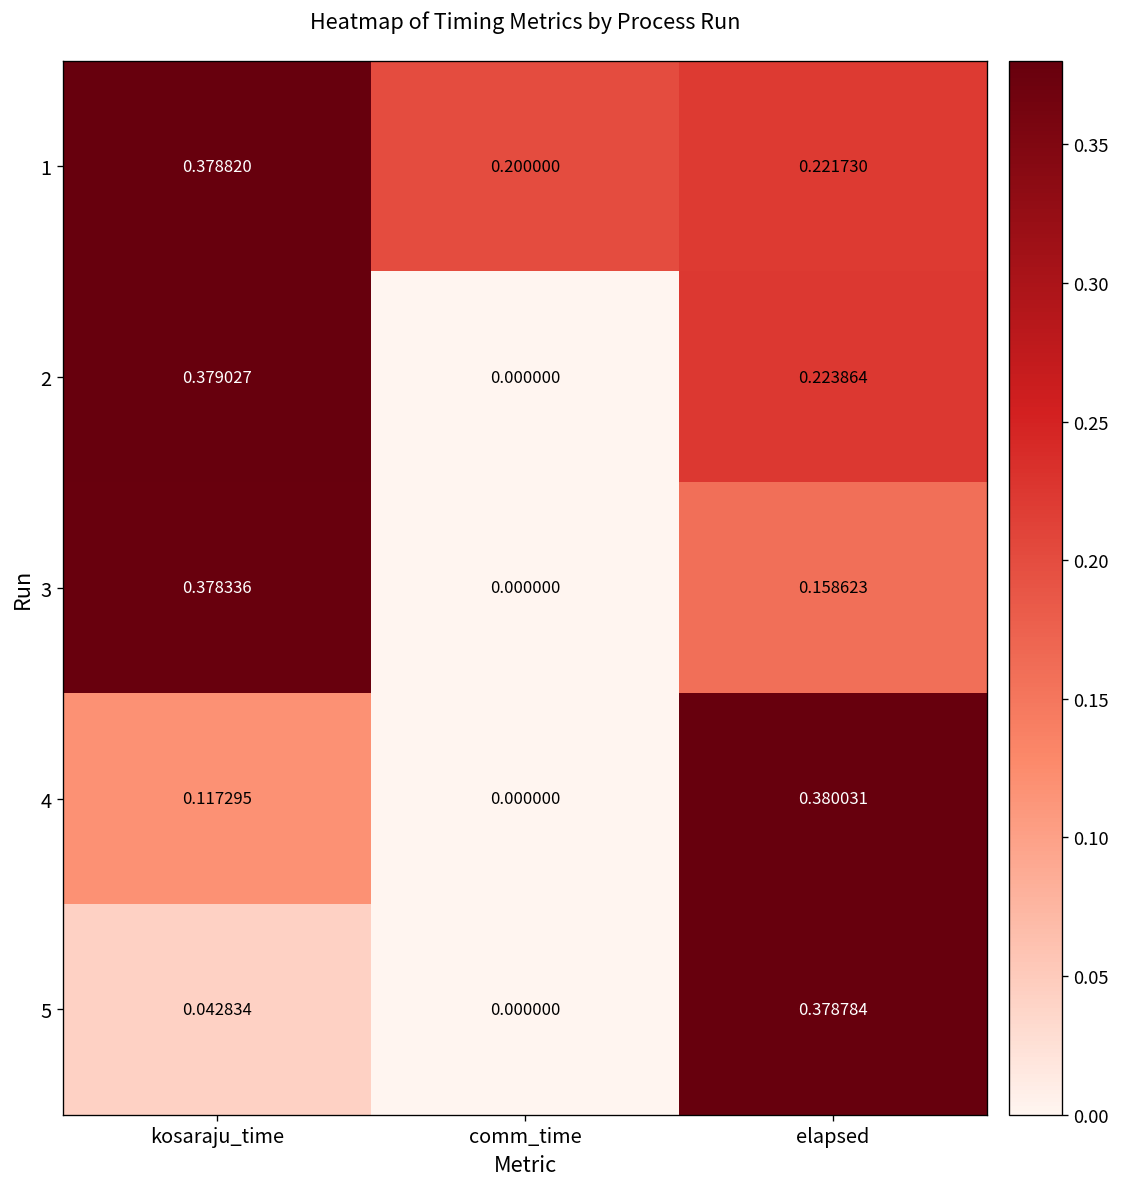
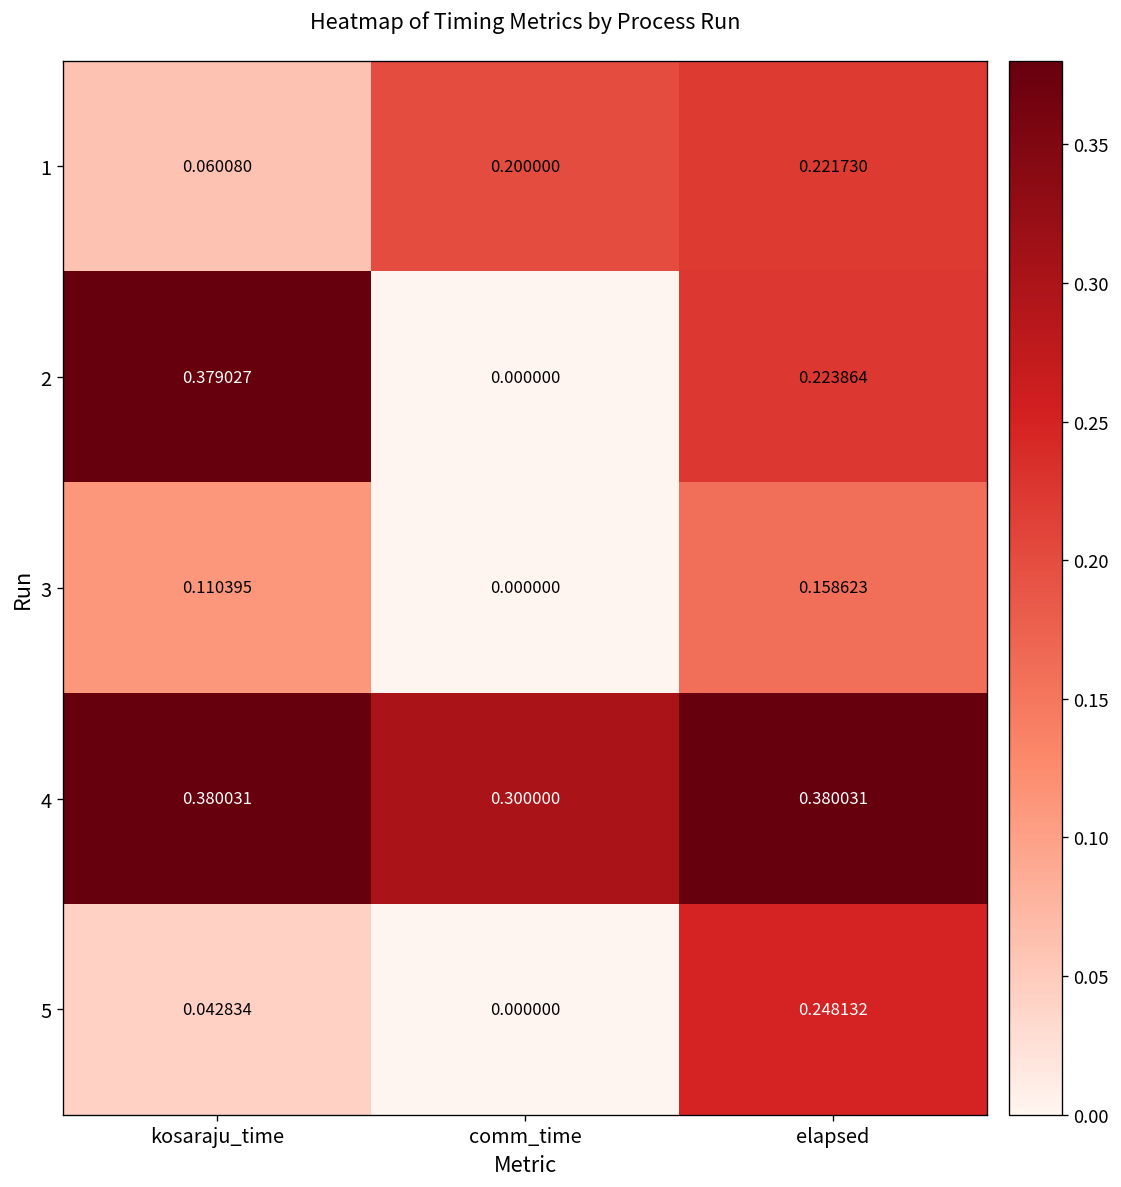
1, kosaraju_time: 0.378820 -> 0.060080
3, kosaraju_time: 0.378336 -> 0.110395
4, kosaraju_time: 0.117295 -> 0.380031
4, comm_time: 0.000000 -> 0.300000
5, elapsed: 0.378784 -> 0.248132
